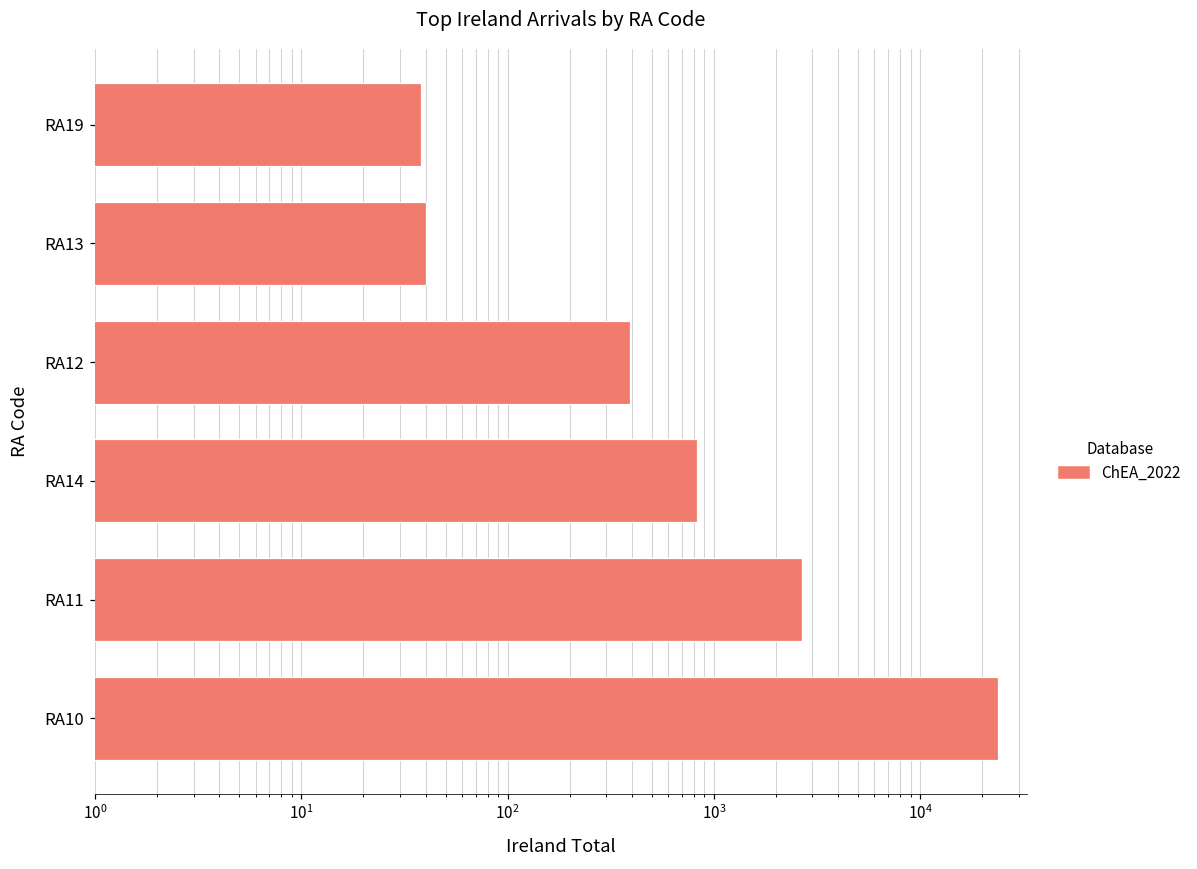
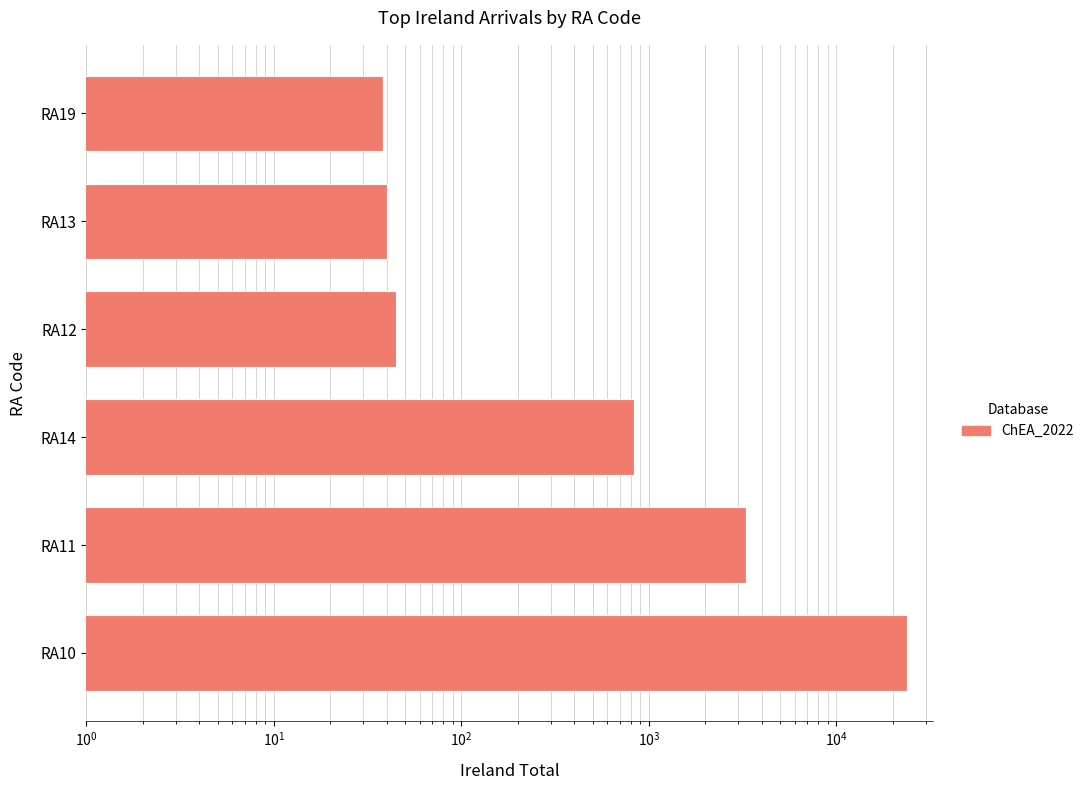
RA12: 390 -> 45
RA11: 2700 -> 3300
